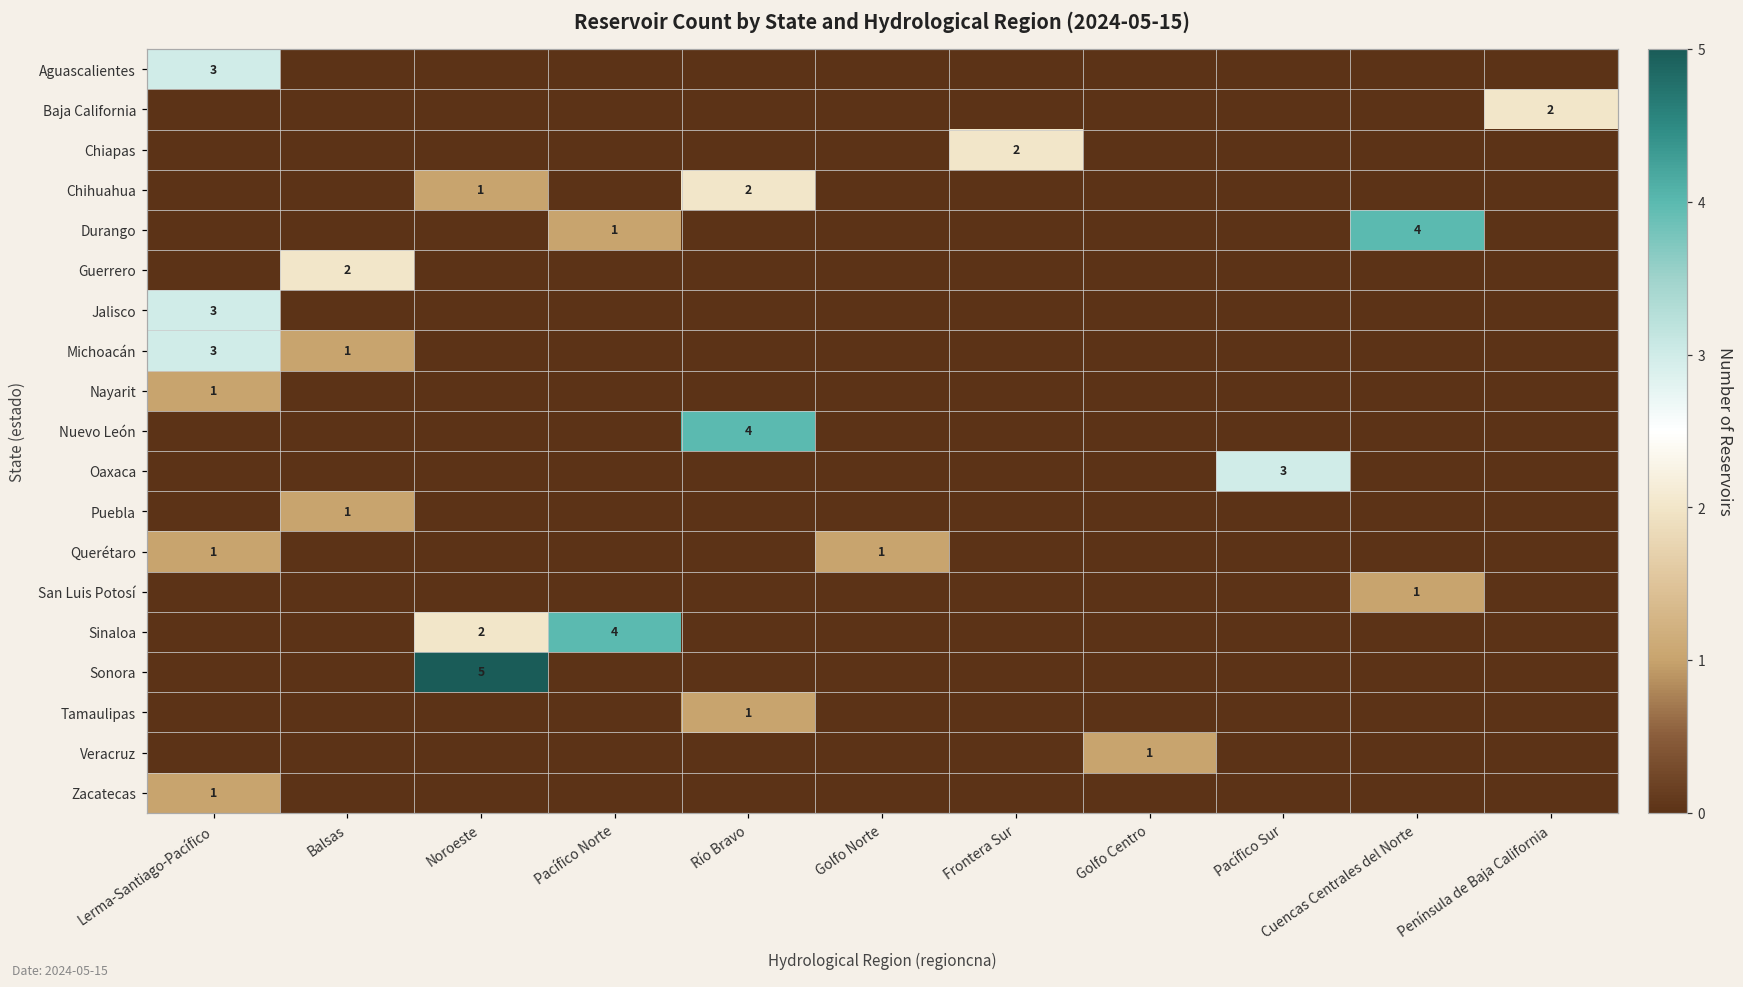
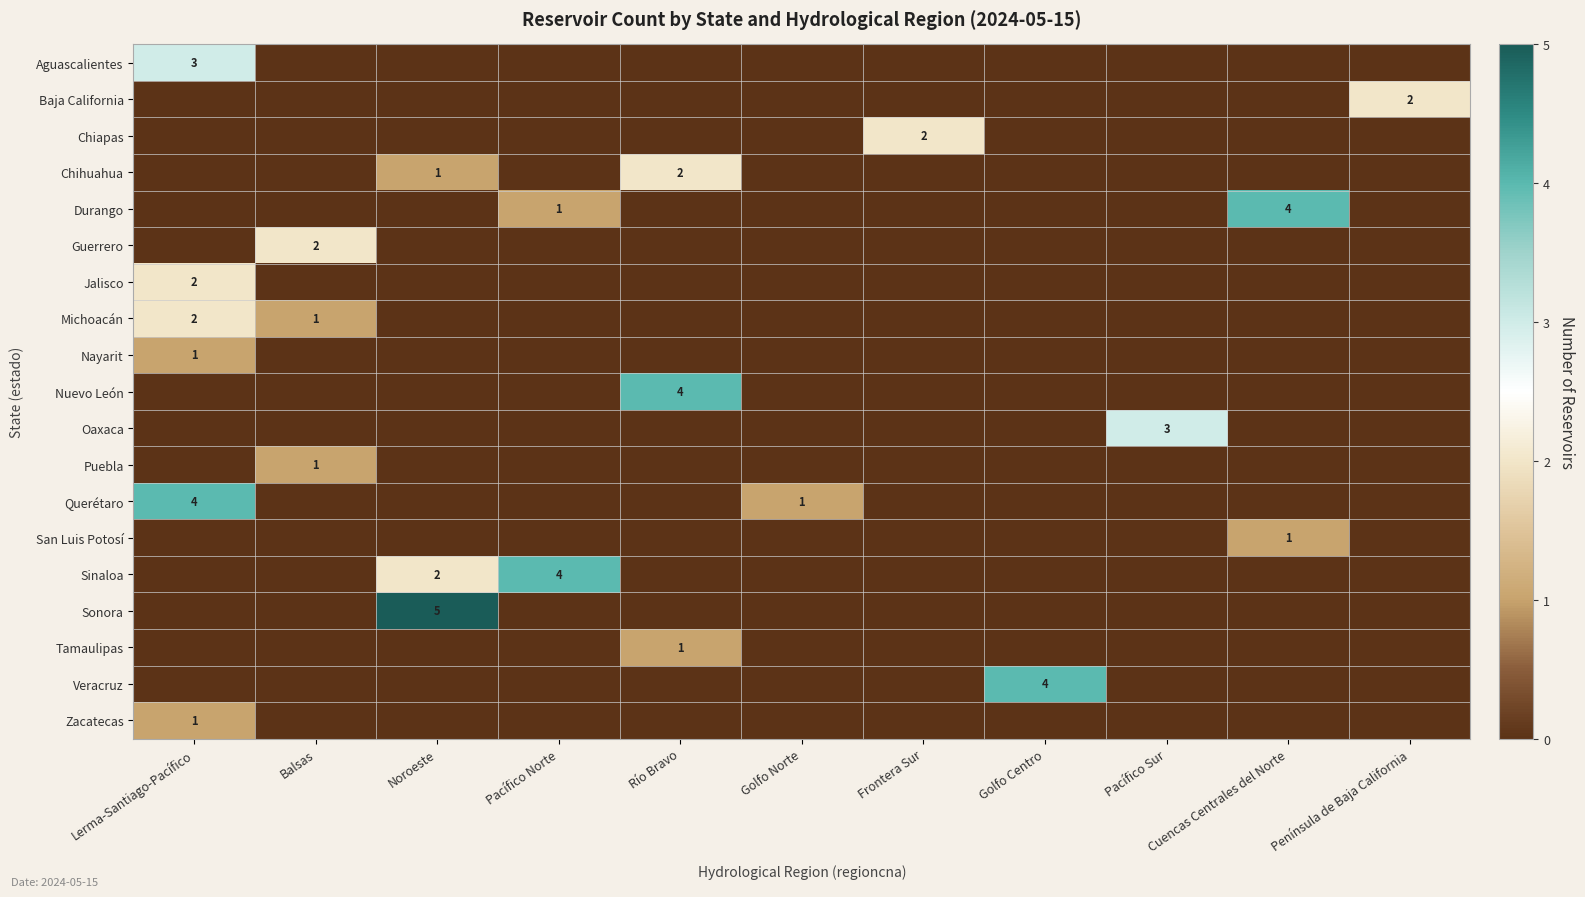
Jalisco, Lerma-Santiago-Pacífico: 3 -> 2
Michoacán, Lerma-Santiago-Pacífico: 3 -> 2
Querétaro, Lerma-Santiago-Pacífico: 1 -> 4
Veracruz, Golfo Centro: 1 -> 4
